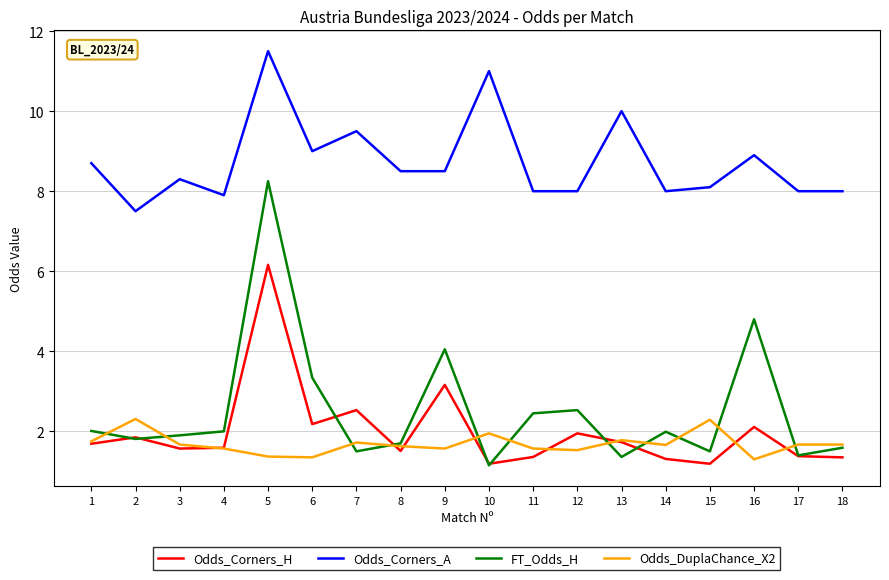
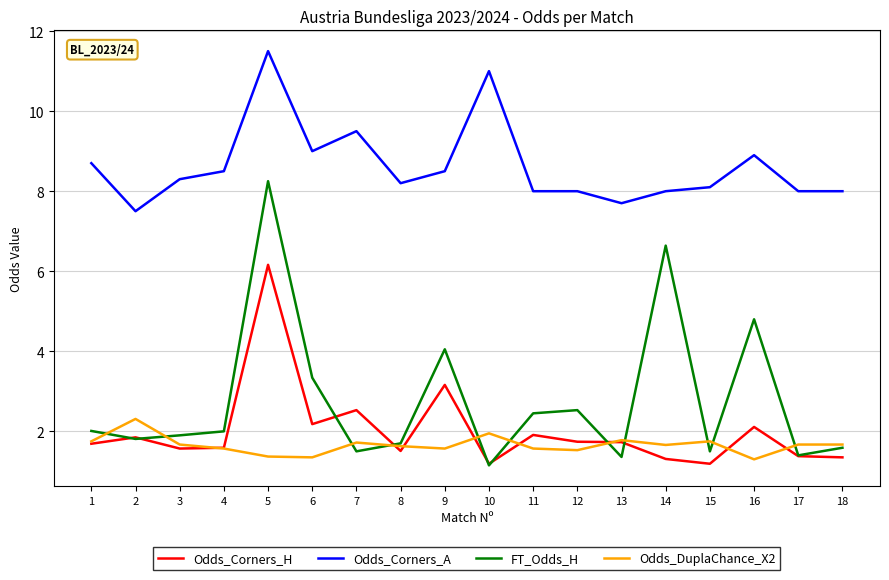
Odds_Corners_A, 4: 7.9 -> 8.5
Odds_Corners_A, 8: 8.5 -> 8.2
Odds_Corners_H, 11: 1.4 -> 1.9
Odds_Corners_H, 12: 2.0 -> 1.7
Odds_Corners_A, 13: 10.0 -> 7.7
FT_Odds_H, 14: 2.0 -> 6.6
Odds_DuplaChance_X2, 15: 2.3 -> 1.8
